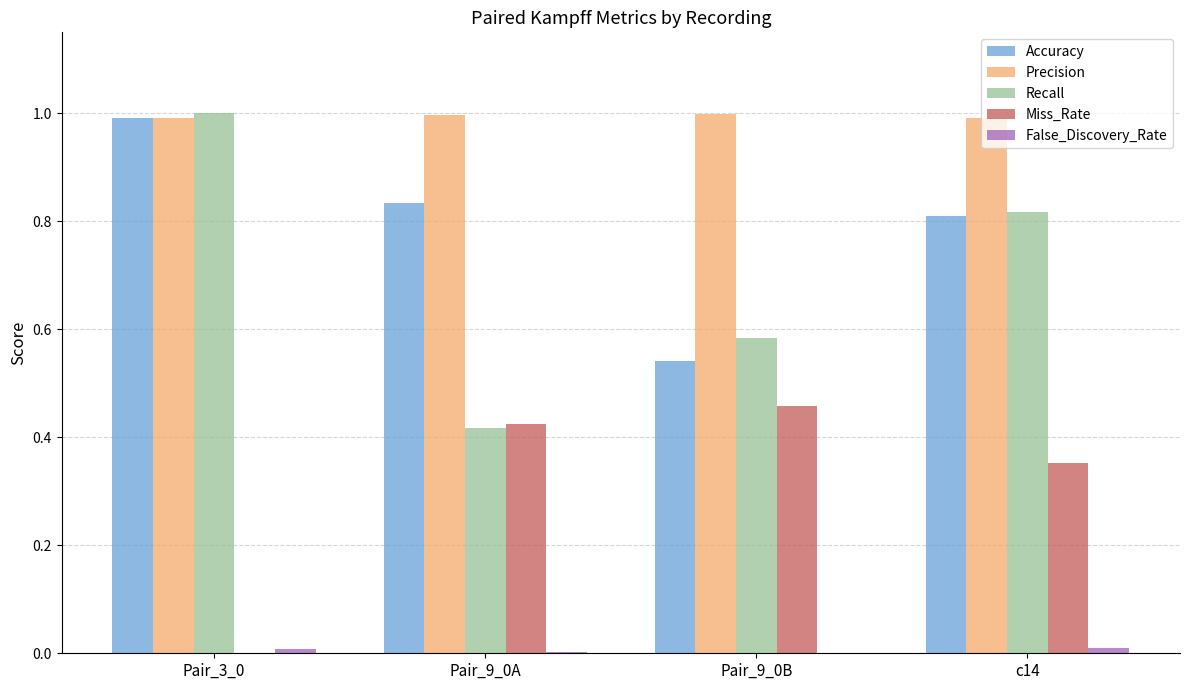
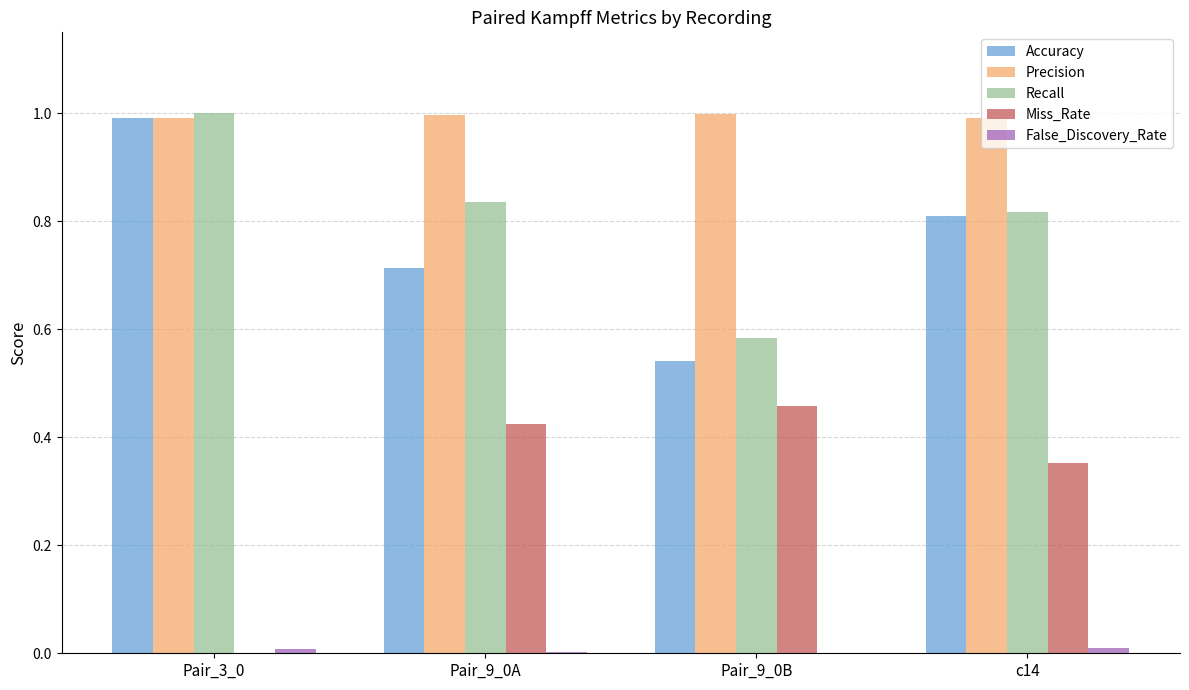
Accuracy, Pair_9_0A: 0.83 -> 0.71
Recall, Pair_9_0A: 0.42 -> 0.84
